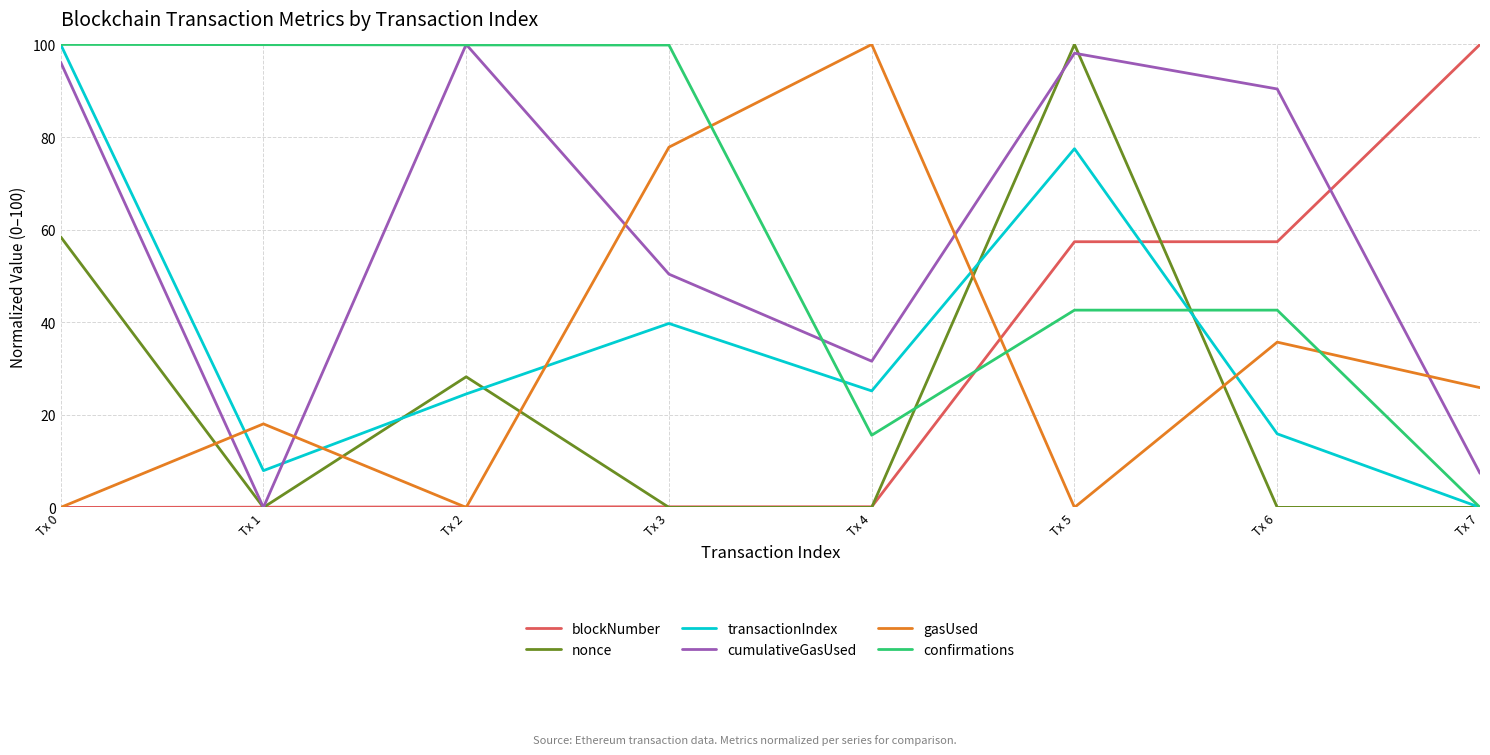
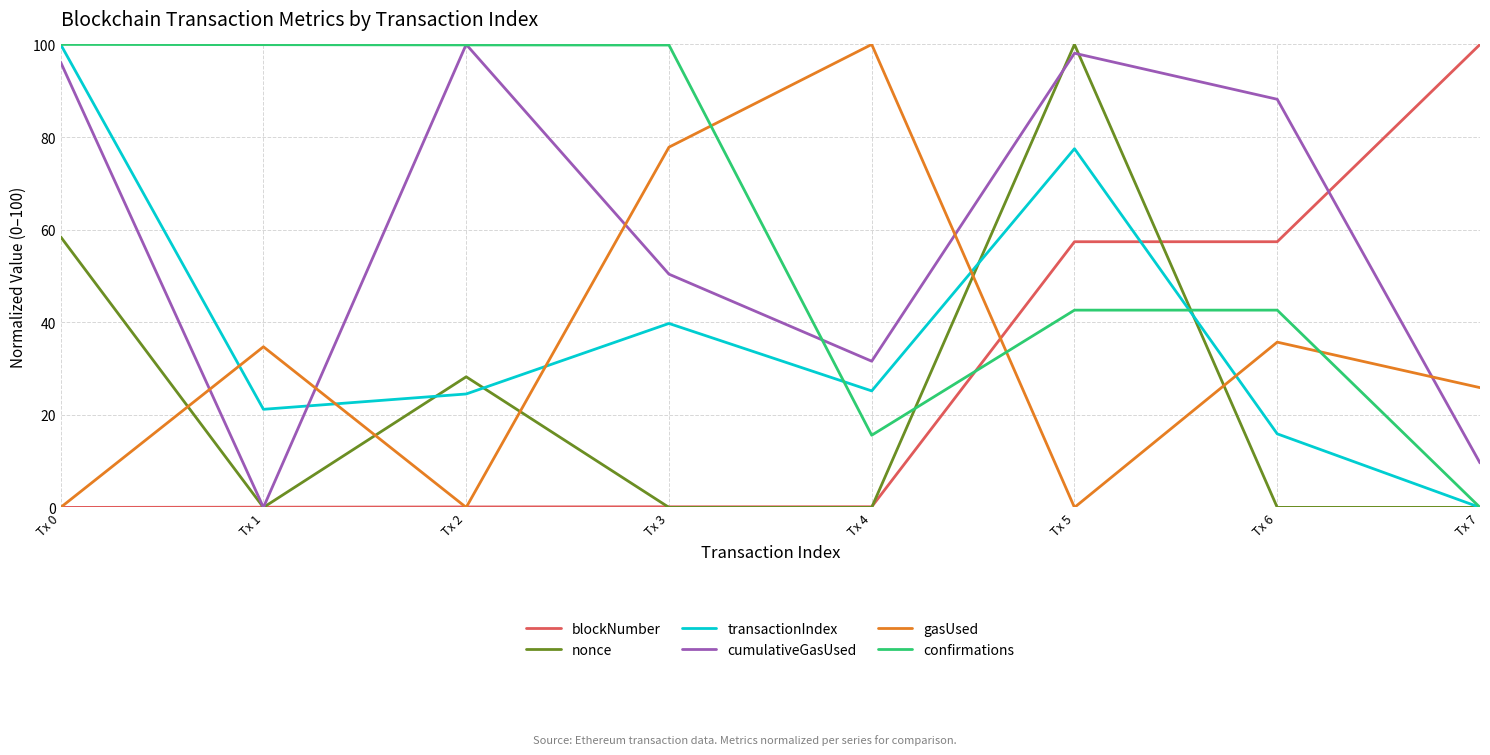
transactionIndex, Tx 1: 8 -> 21
gasUsed, Tx 1: 18 -> 35
cumulativeGasUsed, Tx 6: 90 -> 88
cumulativeGasUsed, Tx 7: 7 -> 10
